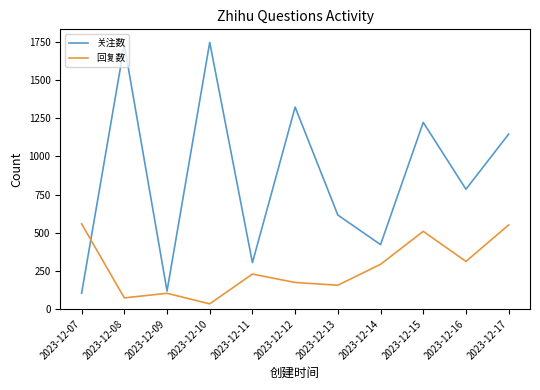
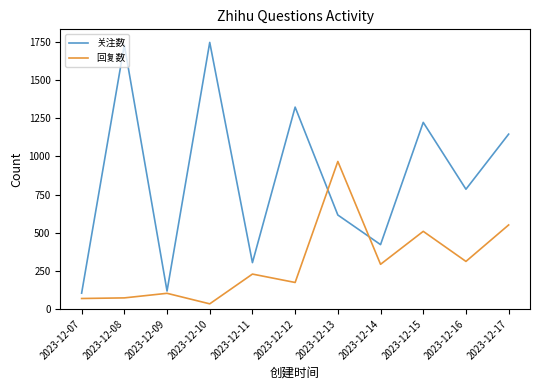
回复数, 2023-12-07: 560 -> 70
回复数, 2023-12-13: 160 -> 970
